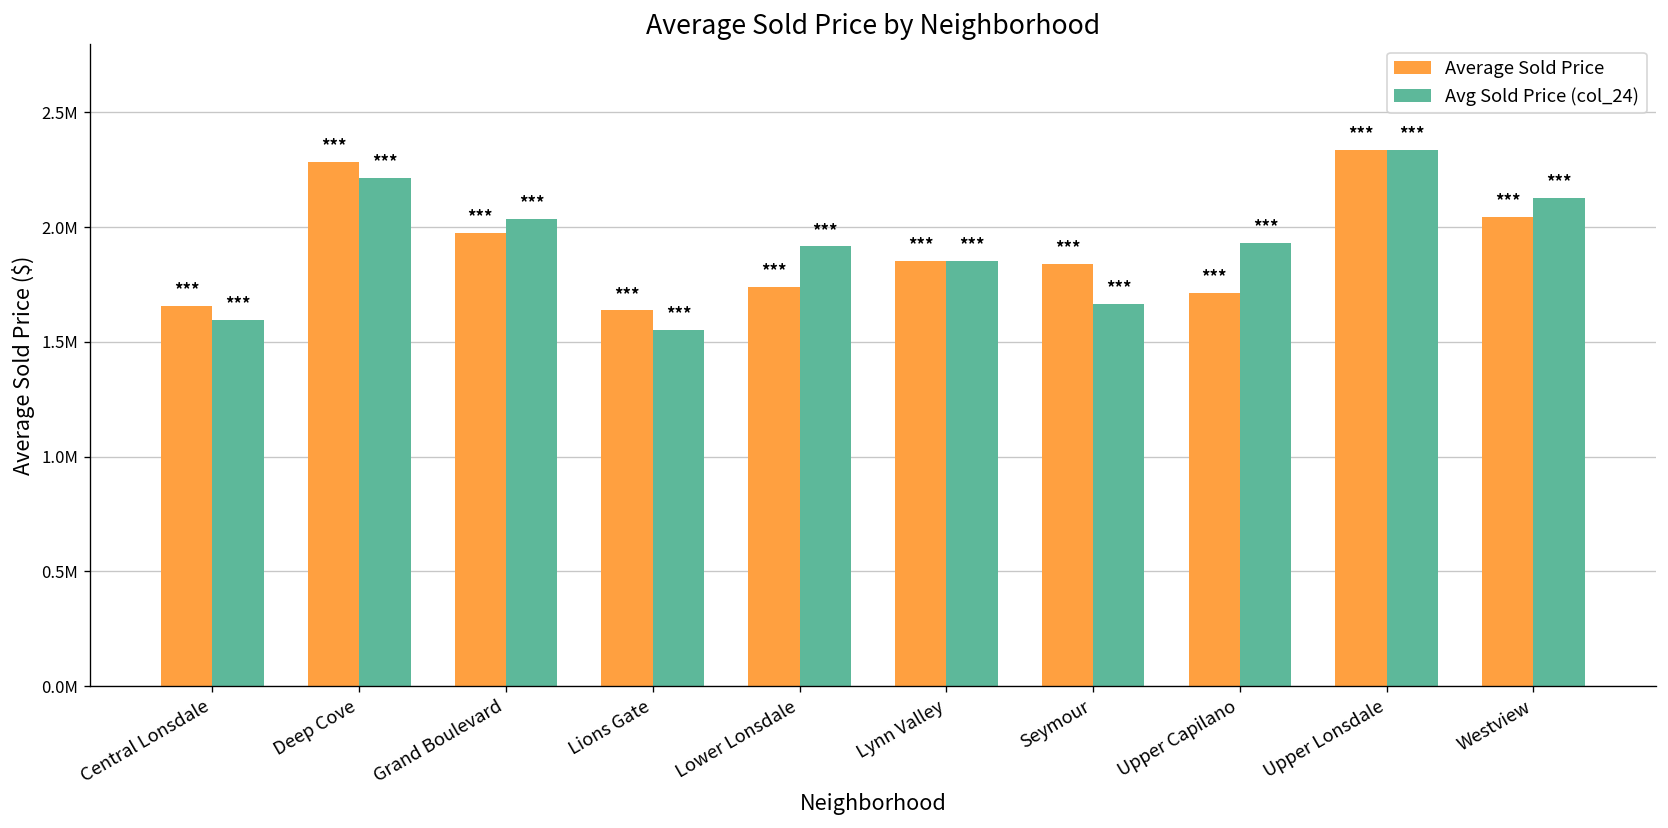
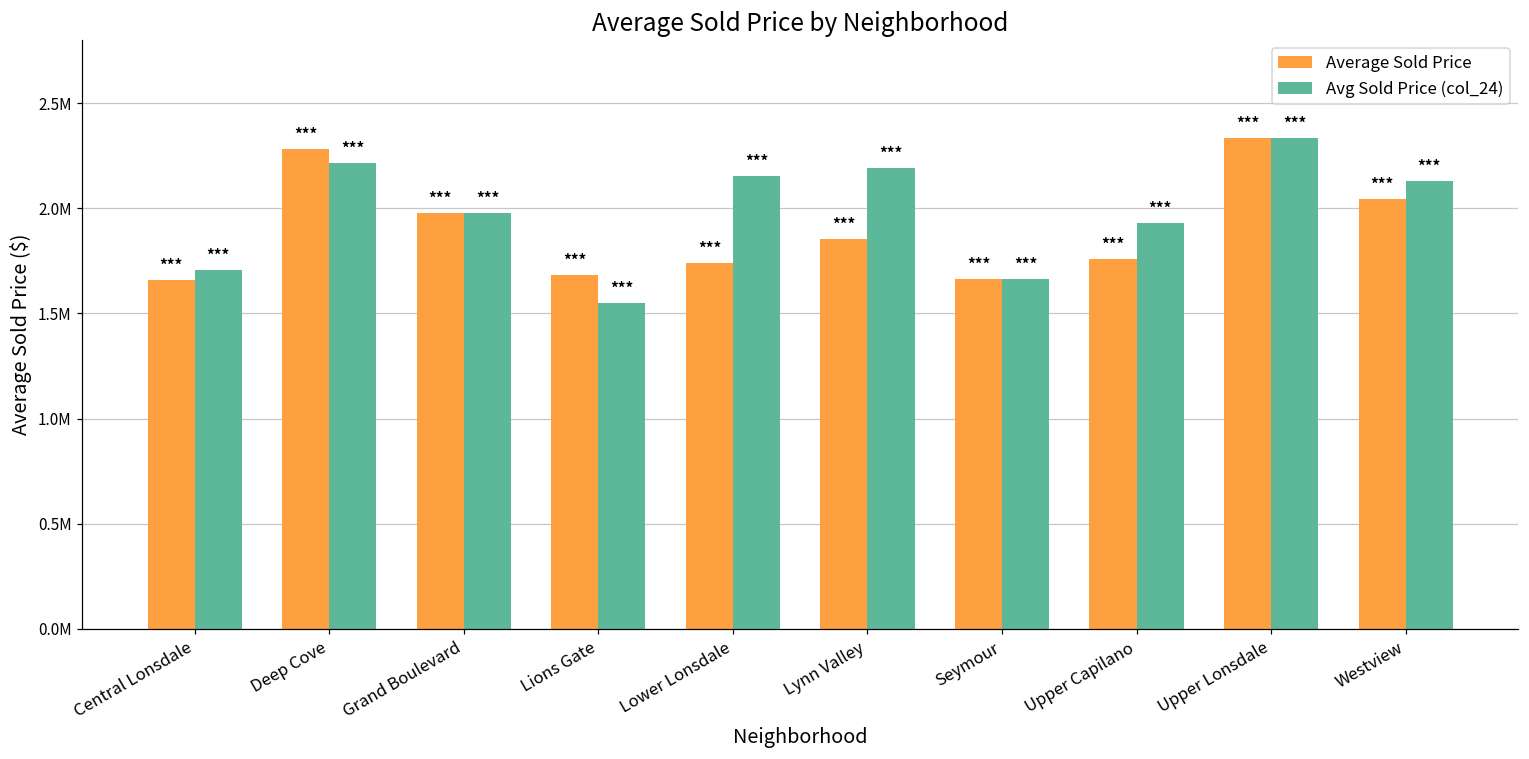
Avg Sold Price (col_24), Central Lonsdale: 1600000 -> 1710000
Avg Sold Price (col_24), Grand Boulevard: 2040000 -> 1980000
Average Sold Price, Lions Gate: 1640000 -> 1680000
Avg Sold Price (col_24), Lower Lonsdale: 1920000 -> 2150000
Avg Sold Price (col_24), Lynn Valley: 1850000 -> 2190000
Average Sold Price, Seymour: 1840000 -> 1670000
Average Sold Price, Upper Capilano: 1720000 -> 1760000
